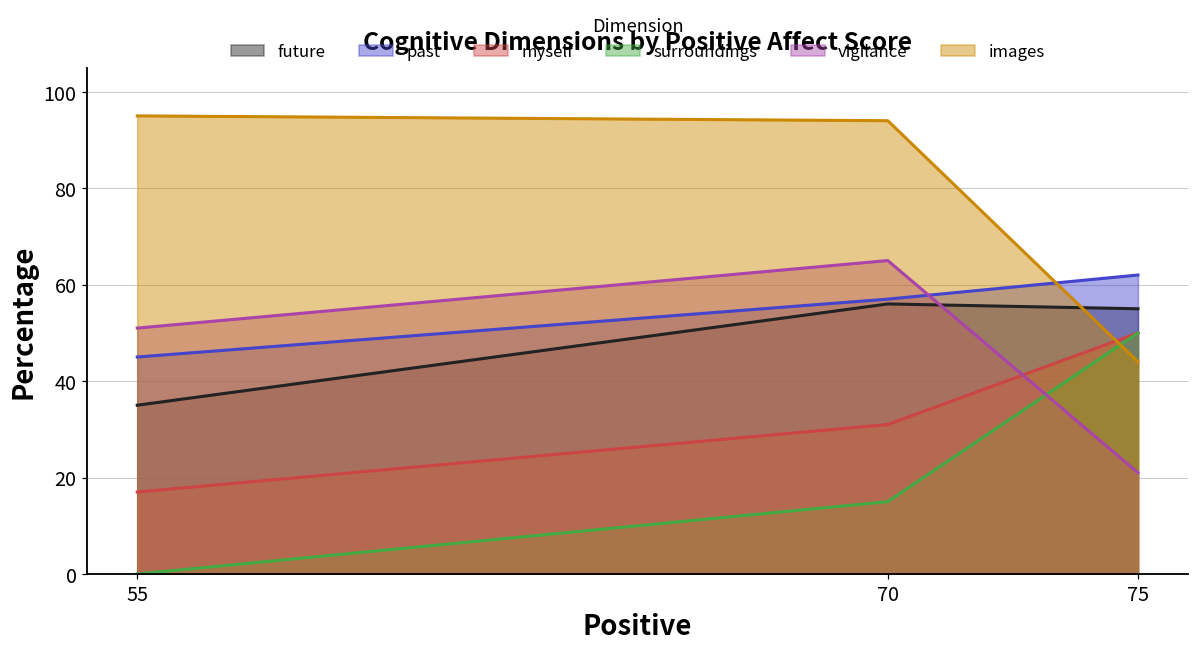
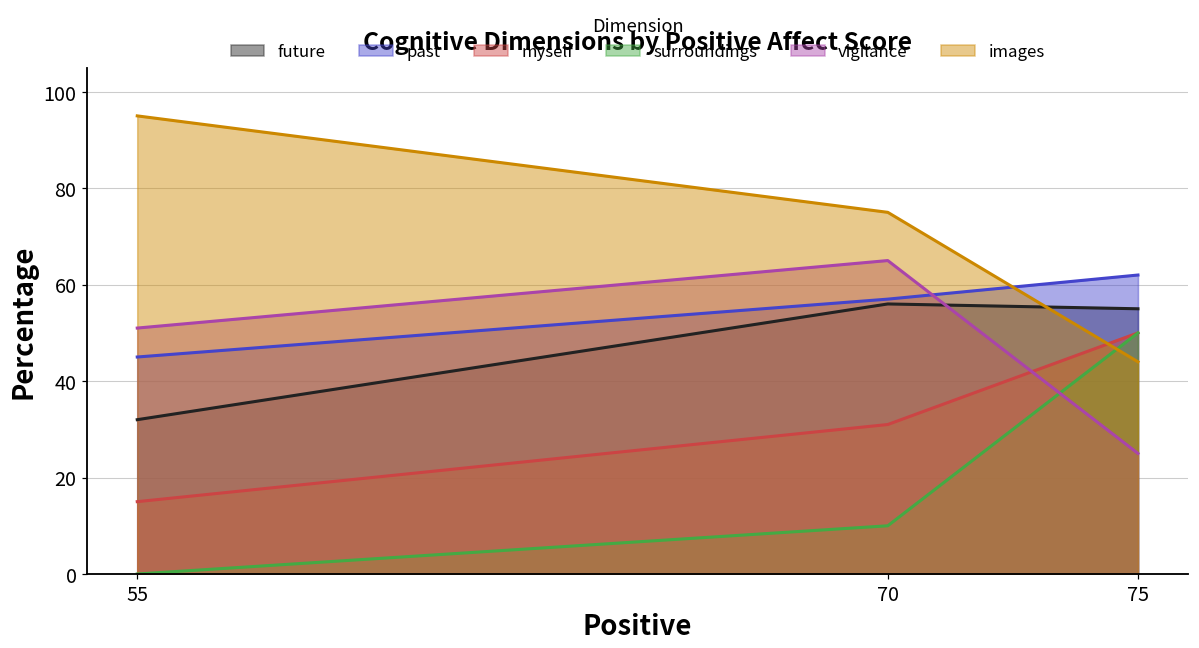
future, 55: 35 -> 32
myself, 55: 17 -> 15
surroundings, 70: 15 -> 10
images, 70: 94 -> 75
vigilance, 75: 21 -> 25
